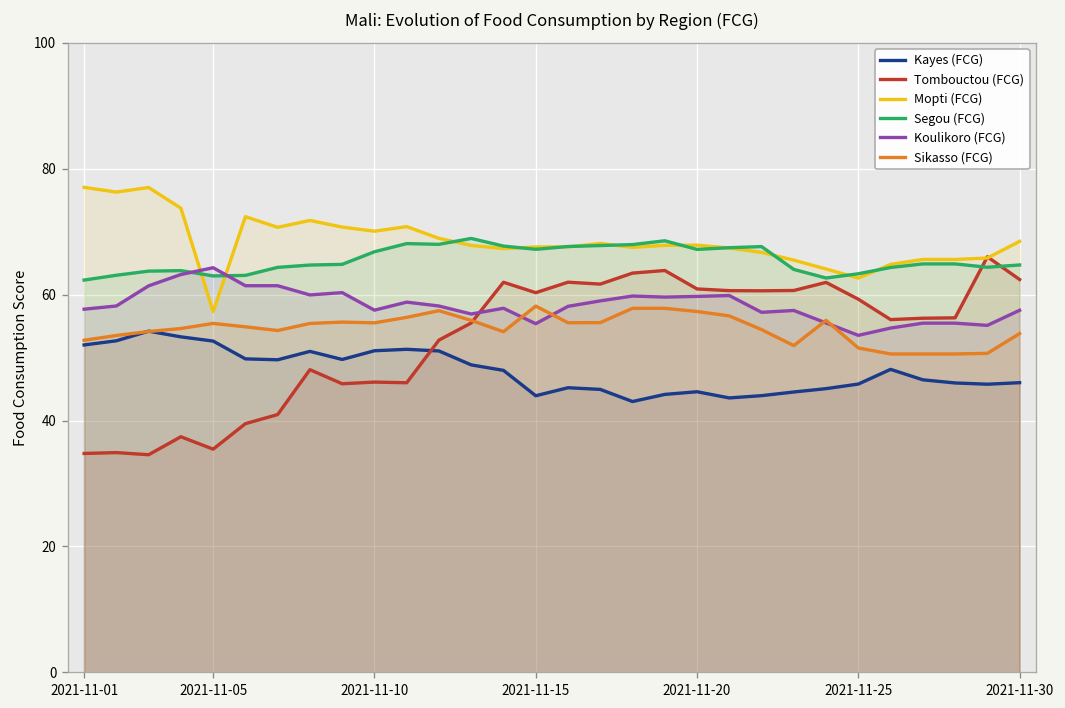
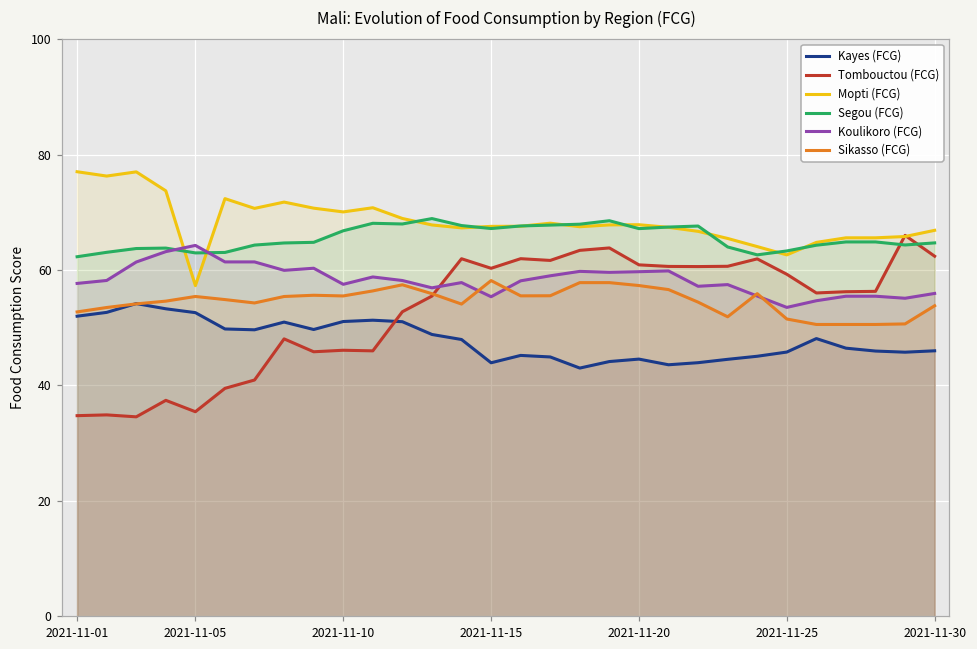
Mopti (FCG), 2021-11-30: 68 -> 67
Koulikoro (FCG), 2021-11-30: 58 -> 56
